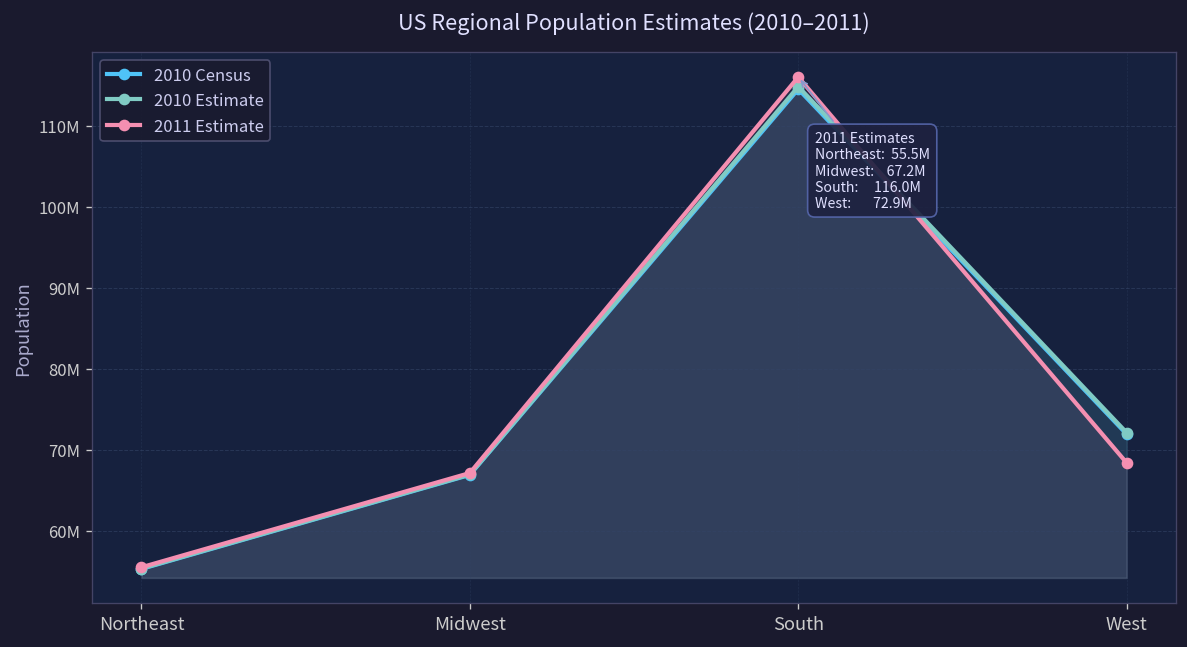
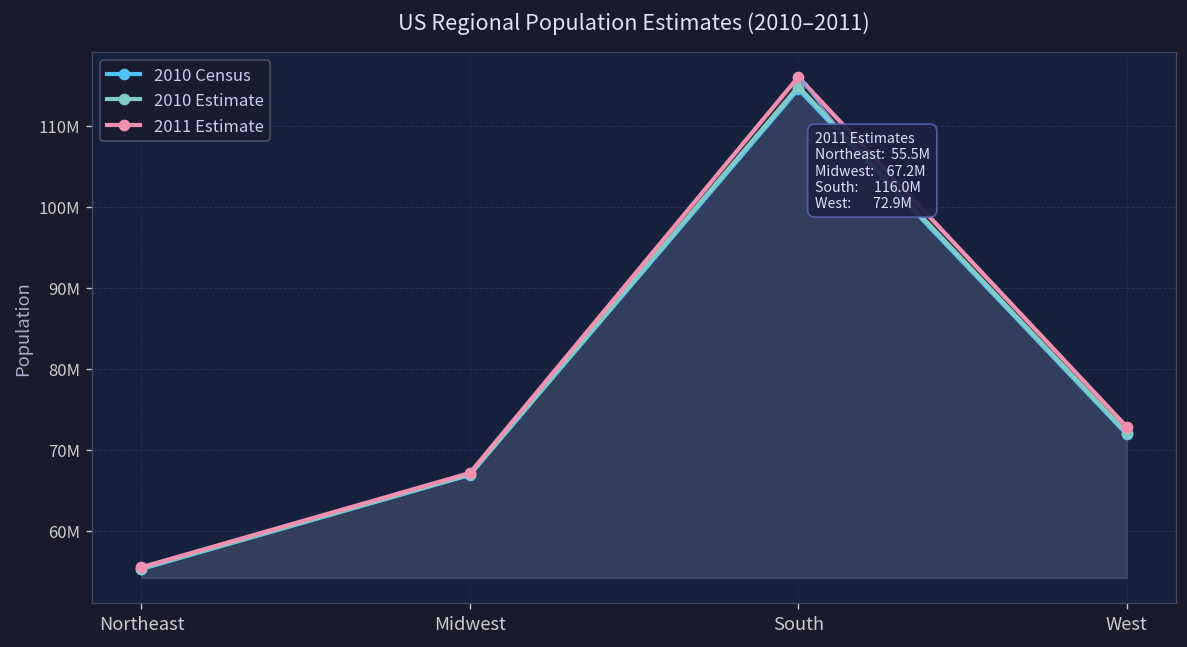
2011 Estimate, West: 68000000 -> 73000000
